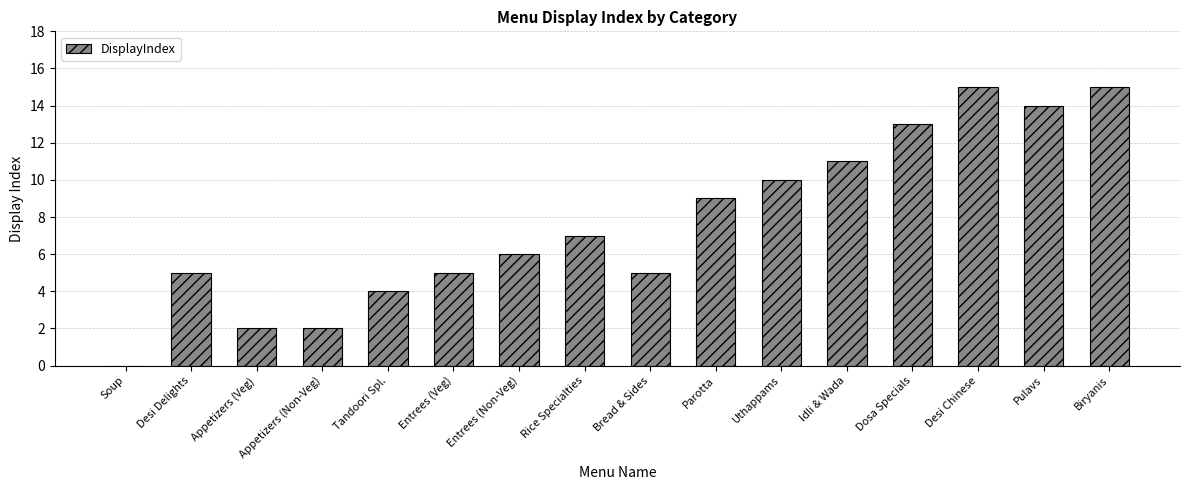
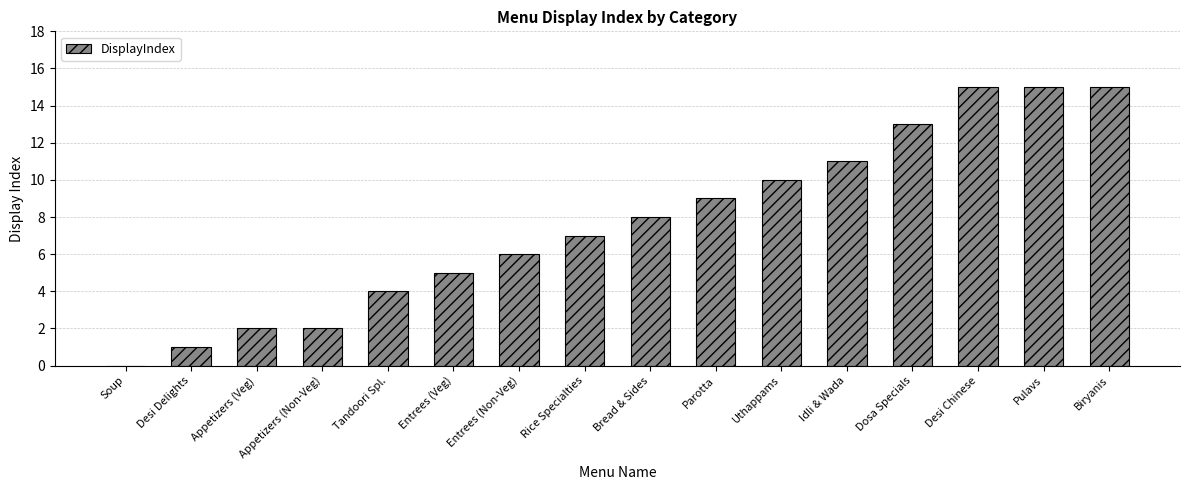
Desi Delights: 5 -> 1
Bread & Sides: 5 -> 8
Pulavs: 14 -> 15
